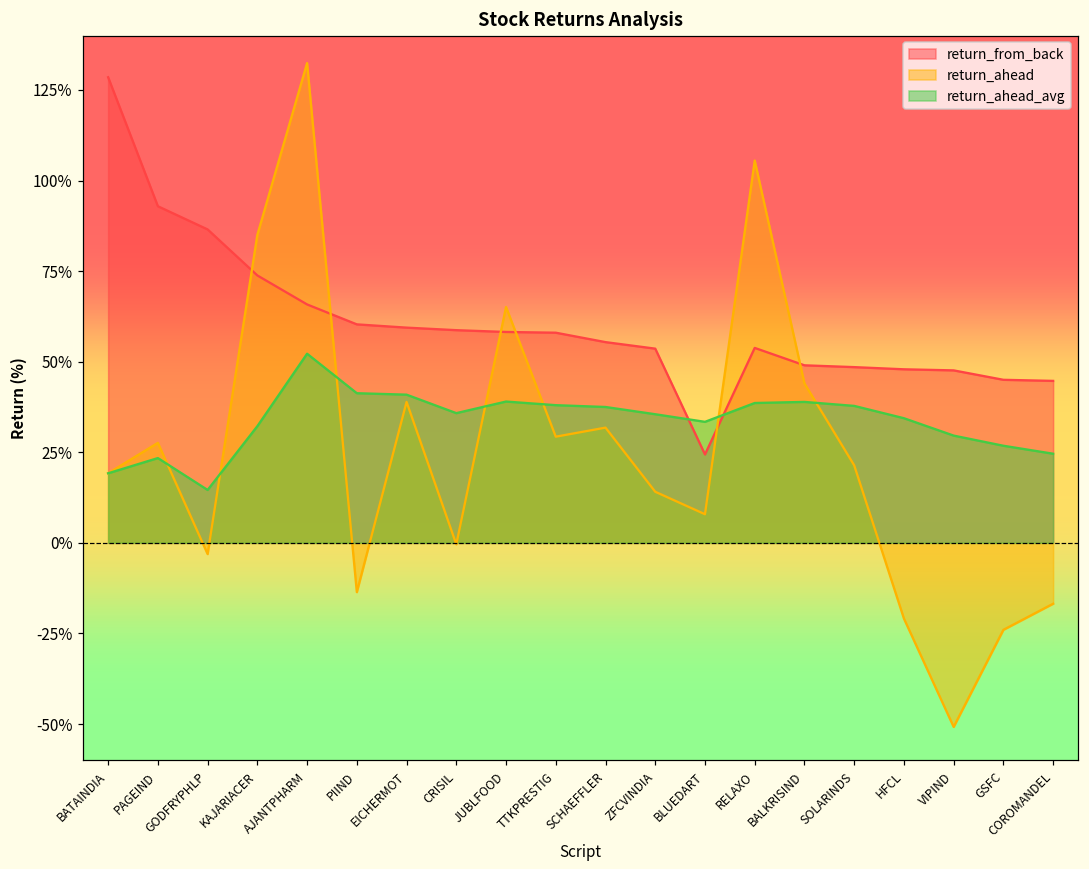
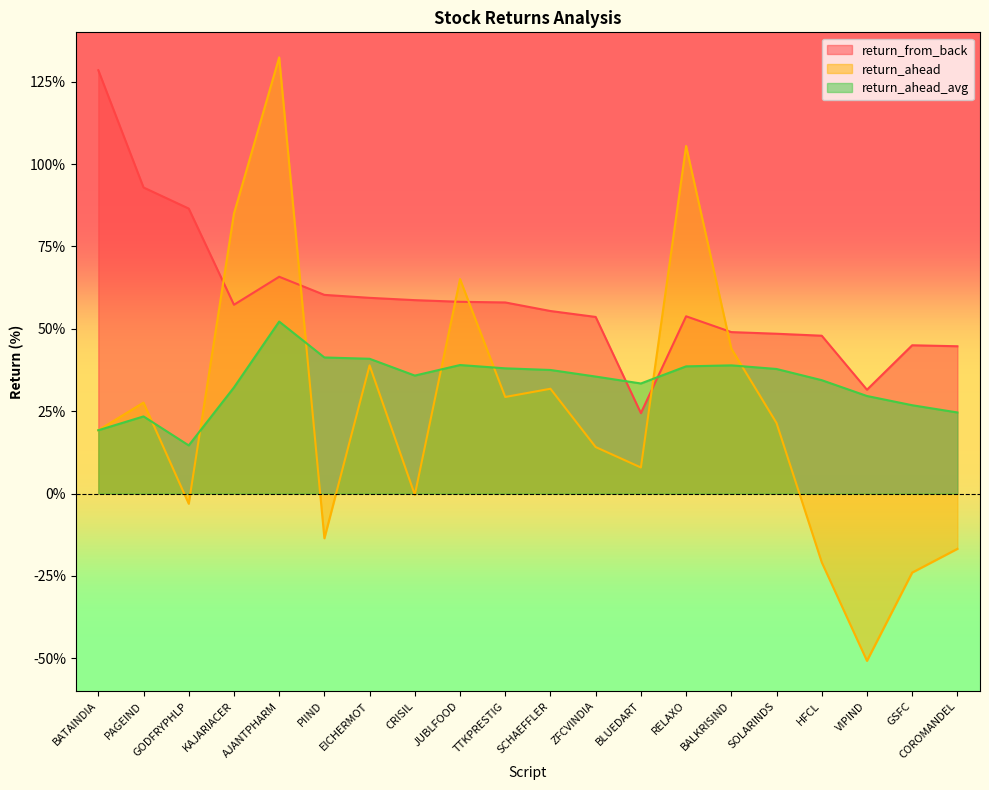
return_from_back, KAJARIACER: 74% -> 57%
return_from_back, VIPIND: 48% -> 32%
